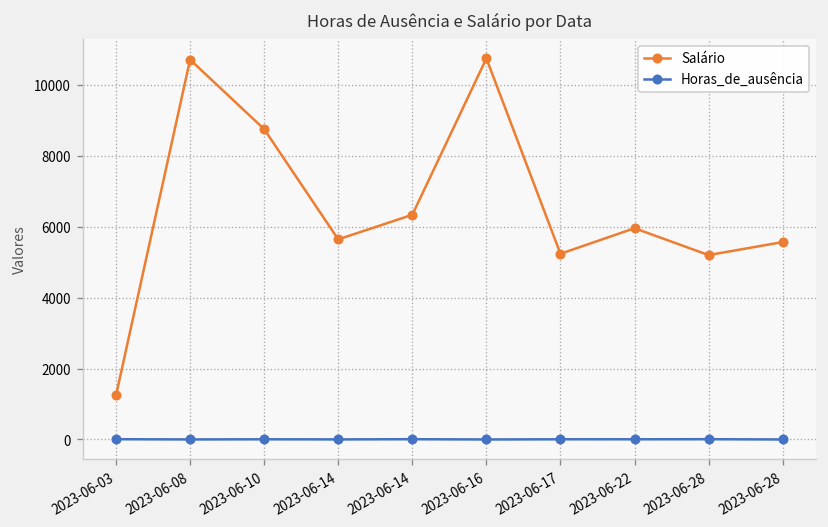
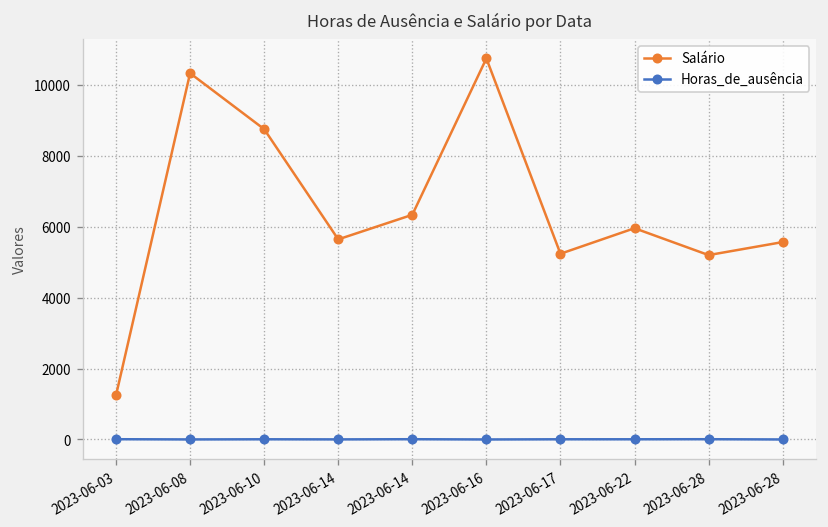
Salário, 2023-06-08: 10700 -> 10300
